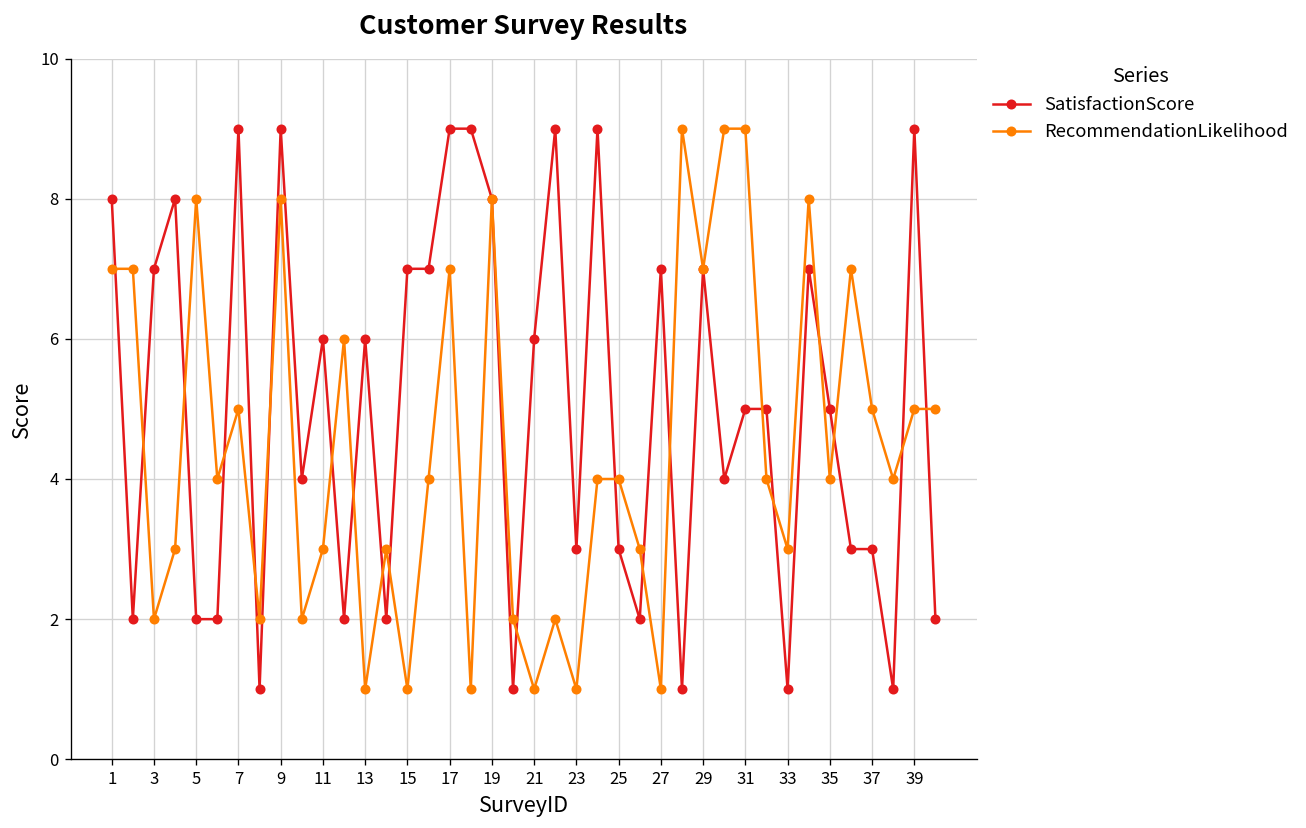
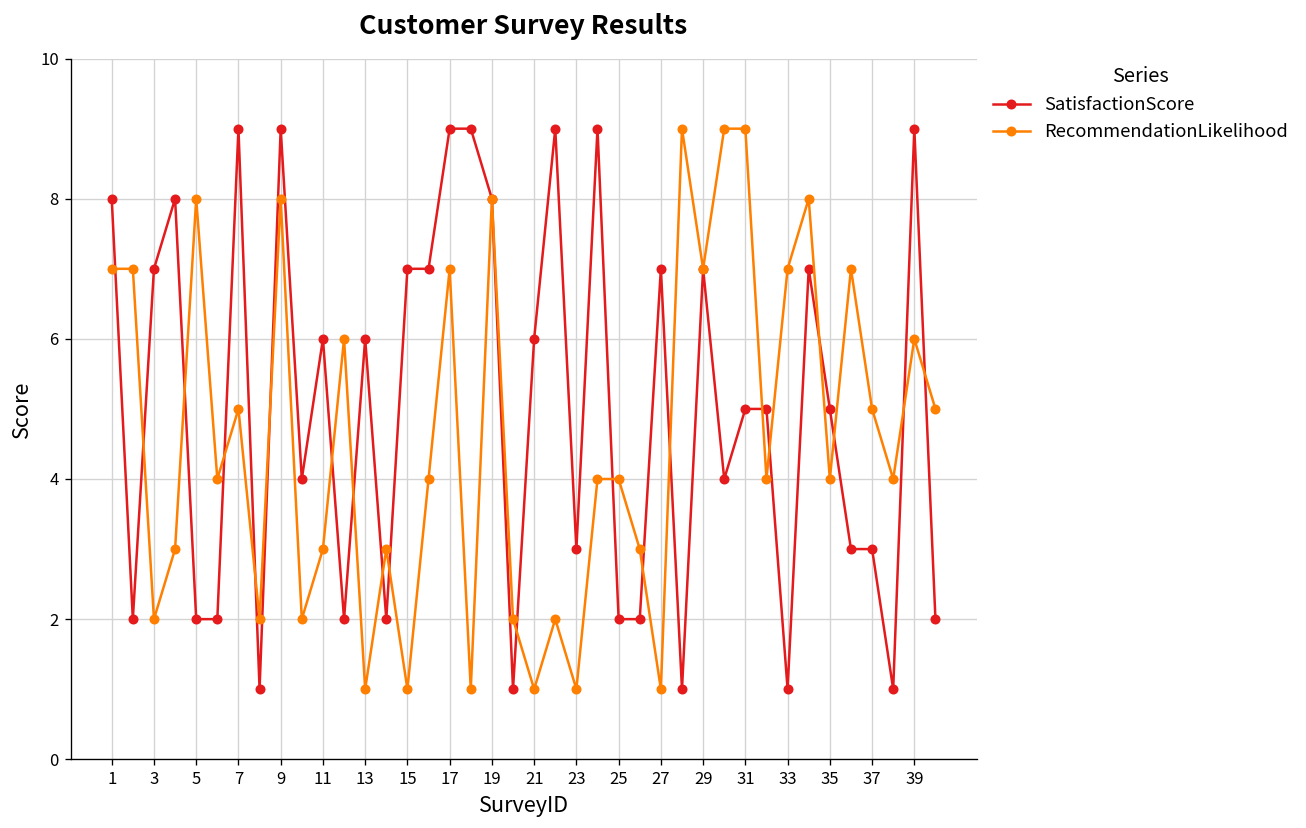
SatisfactionScore, 25: 3 -> 2
RecommendationLikelihood, 33: 3 -> 7
RecommendationLikelihood, 39: 5 -> 6
